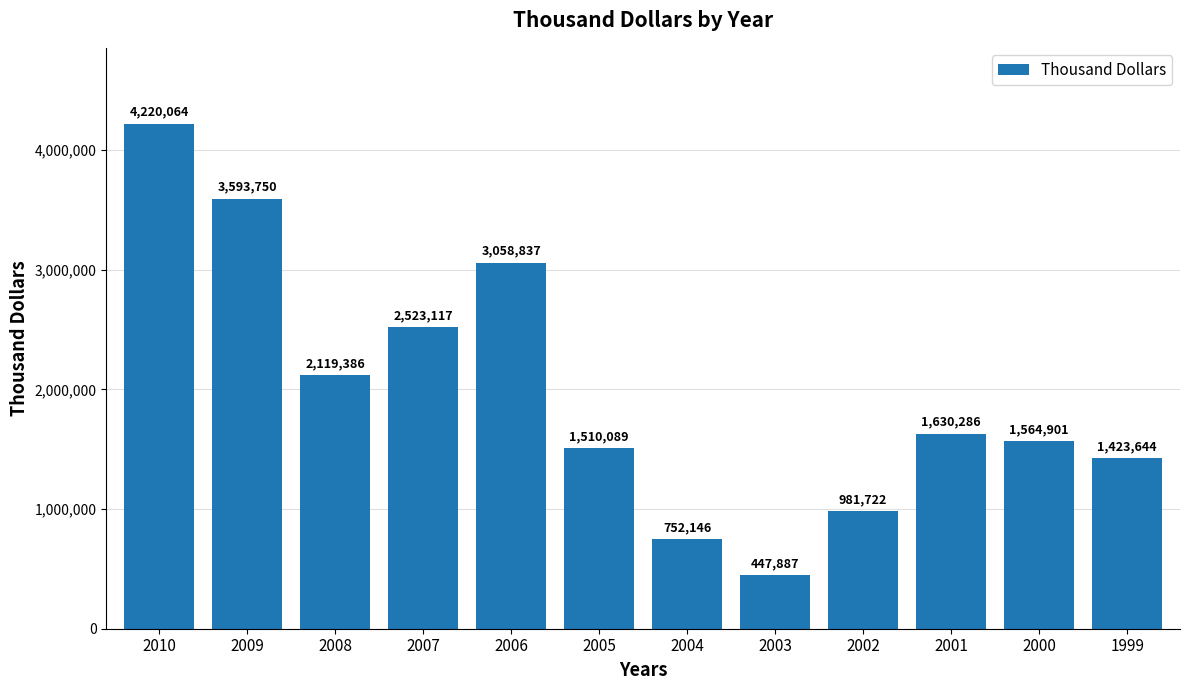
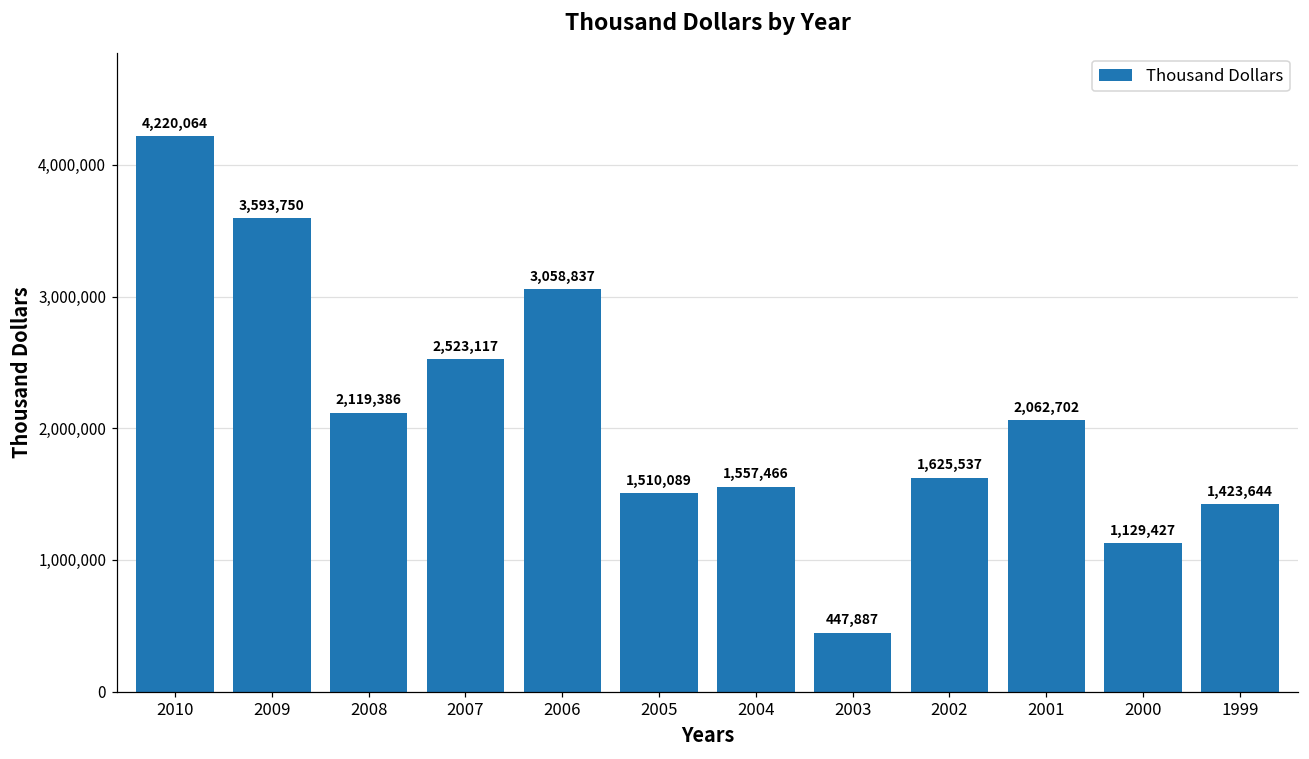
2004: 752,146 -> 1,557,466
2002: 981,722 -> 1,625,537
2001: 1,630,286 -> 2,062,702
2000: 1,564,901 -> 1,129,427
